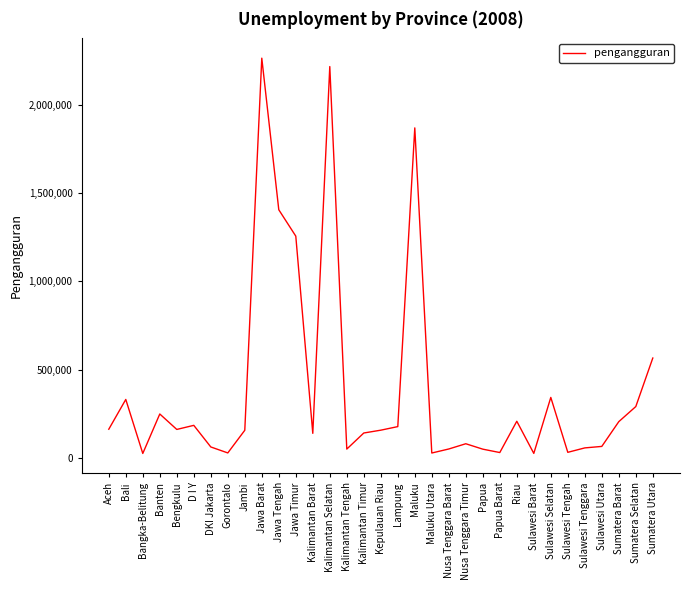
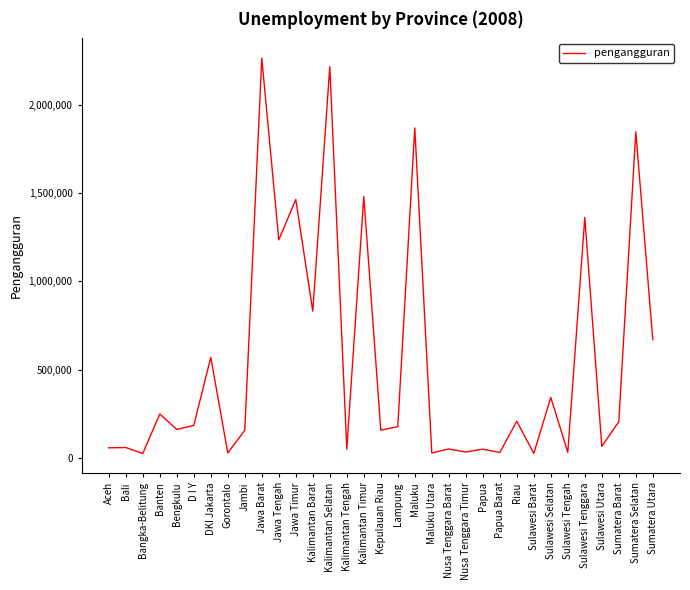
Aceh: 160,000 -> 60,000
Bali: 330,000 -> 60,000
DKI Jakarta: 60,000 -> 570,000
Jawa Tengah: 1,410,000 -> 1,230,000
Jawa Timur: 1,260,000 -> 1,460,000
Kalimantan Barat: 140,000 -> 830,000
Kalimantan Timur: 140,000 -> 1,480,000
Nusa Tenggara Timur: 80,000 -> 30,000
Sulawesi Tenggara: 60,000 -> 1,360,000
Sumatera Selatan: 290,000 -> 1,850,000
Sumatera Utara: 570,000 -> 670,000
